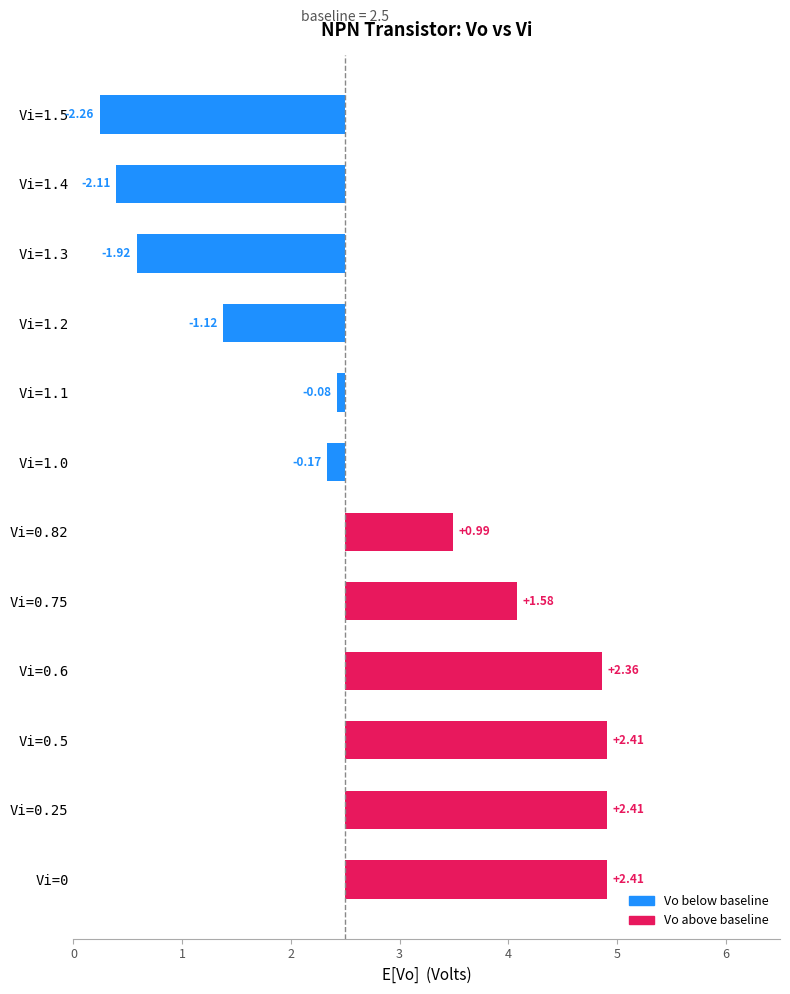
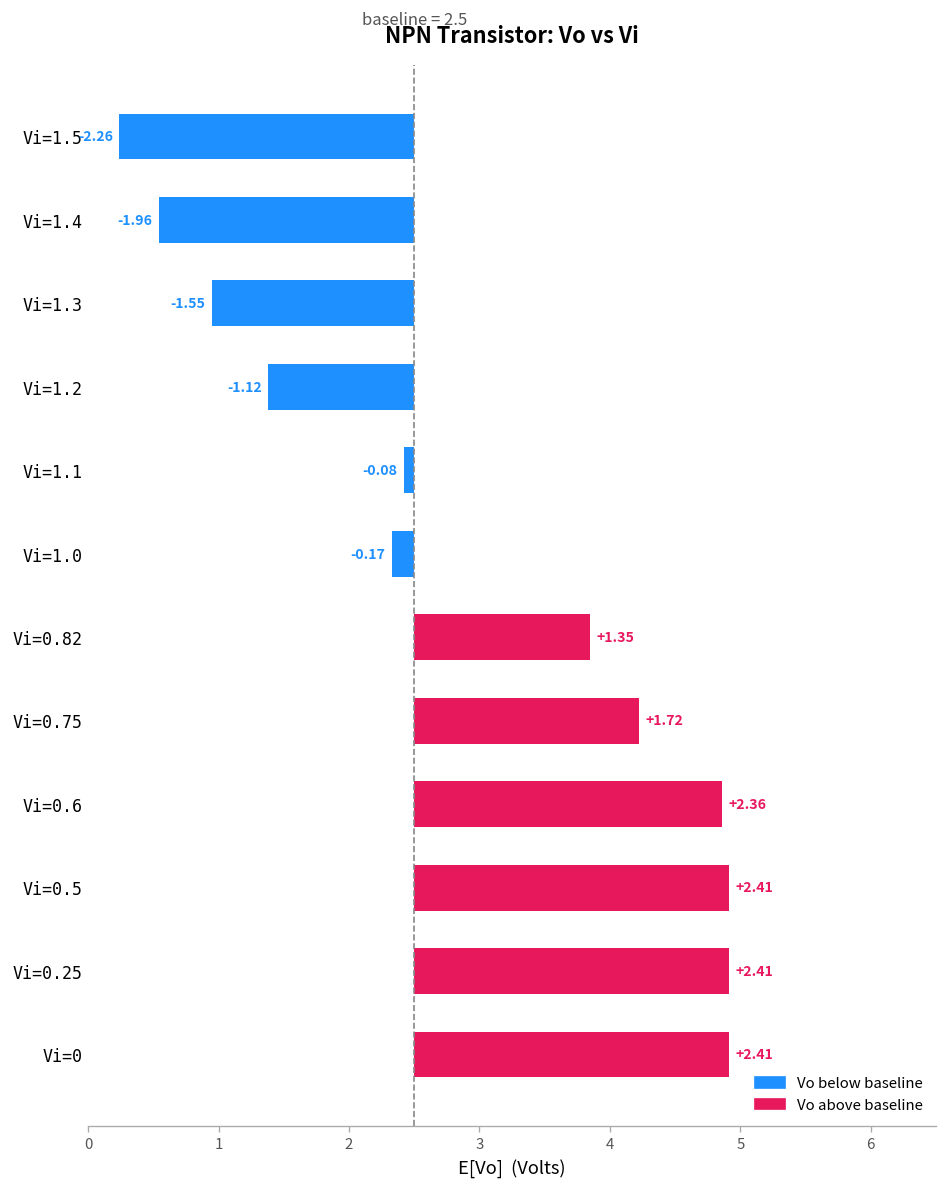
Vi=1.4: -2.11 -> -1.96
Vi=1.3: -1.92 -> -1.55
Vi=0.82: +0.99 -> +1.35
Vi=0.75: +1.58 -> +1.72
